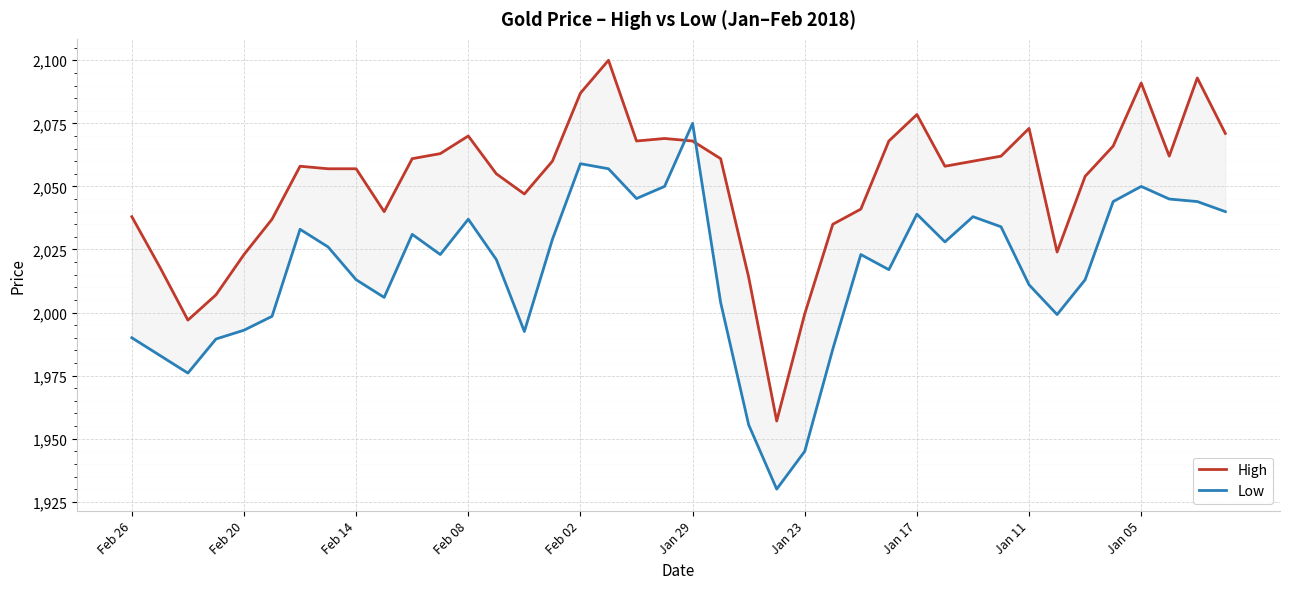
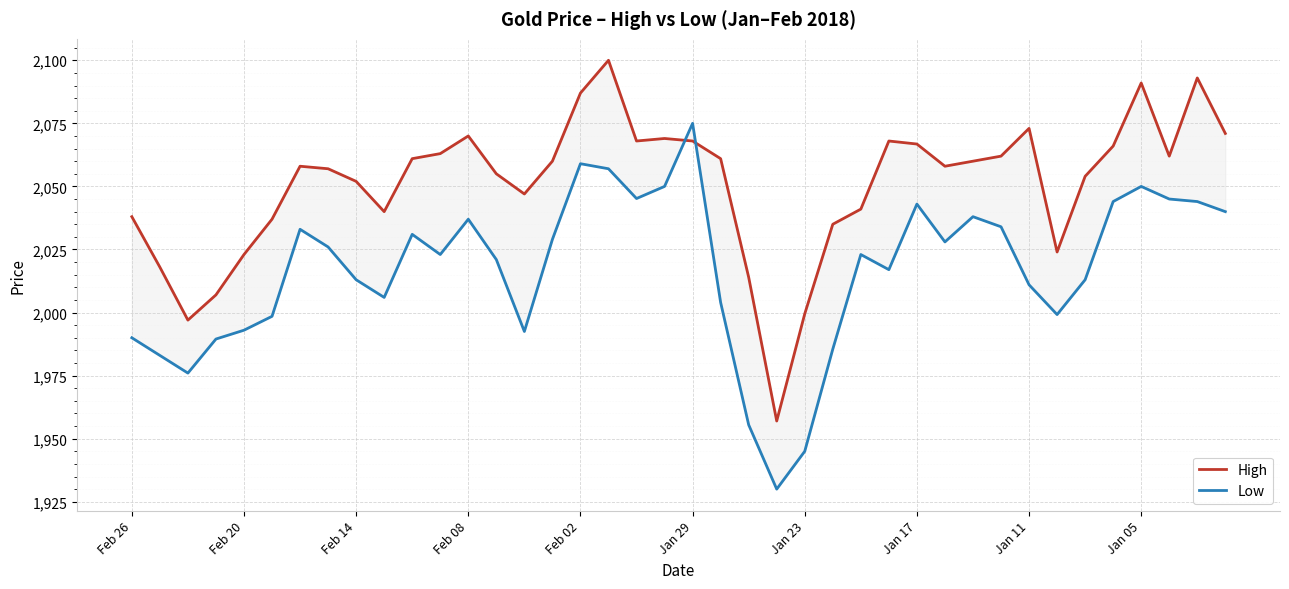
High, Feb 14: 2,057 -> 2,052
High, Jan 17: 2,079 -> 2,067
Low, Jan 17: 2,039 -> 2,043
